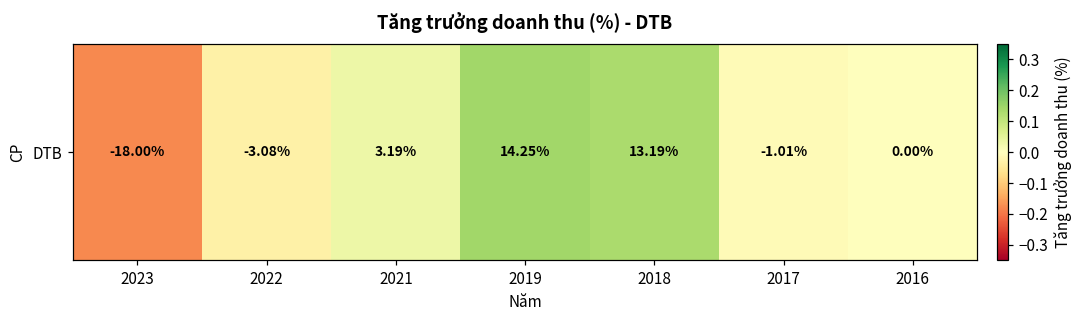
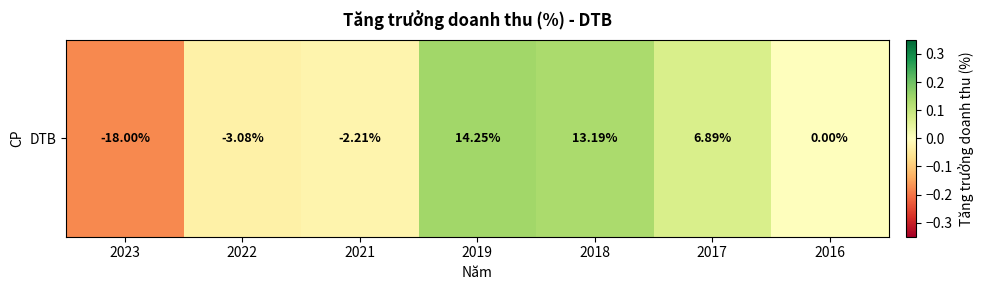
DTB, 2021: 3.19% -> -2.21%
DTB, 2017: -1.01% -> 6.89%
